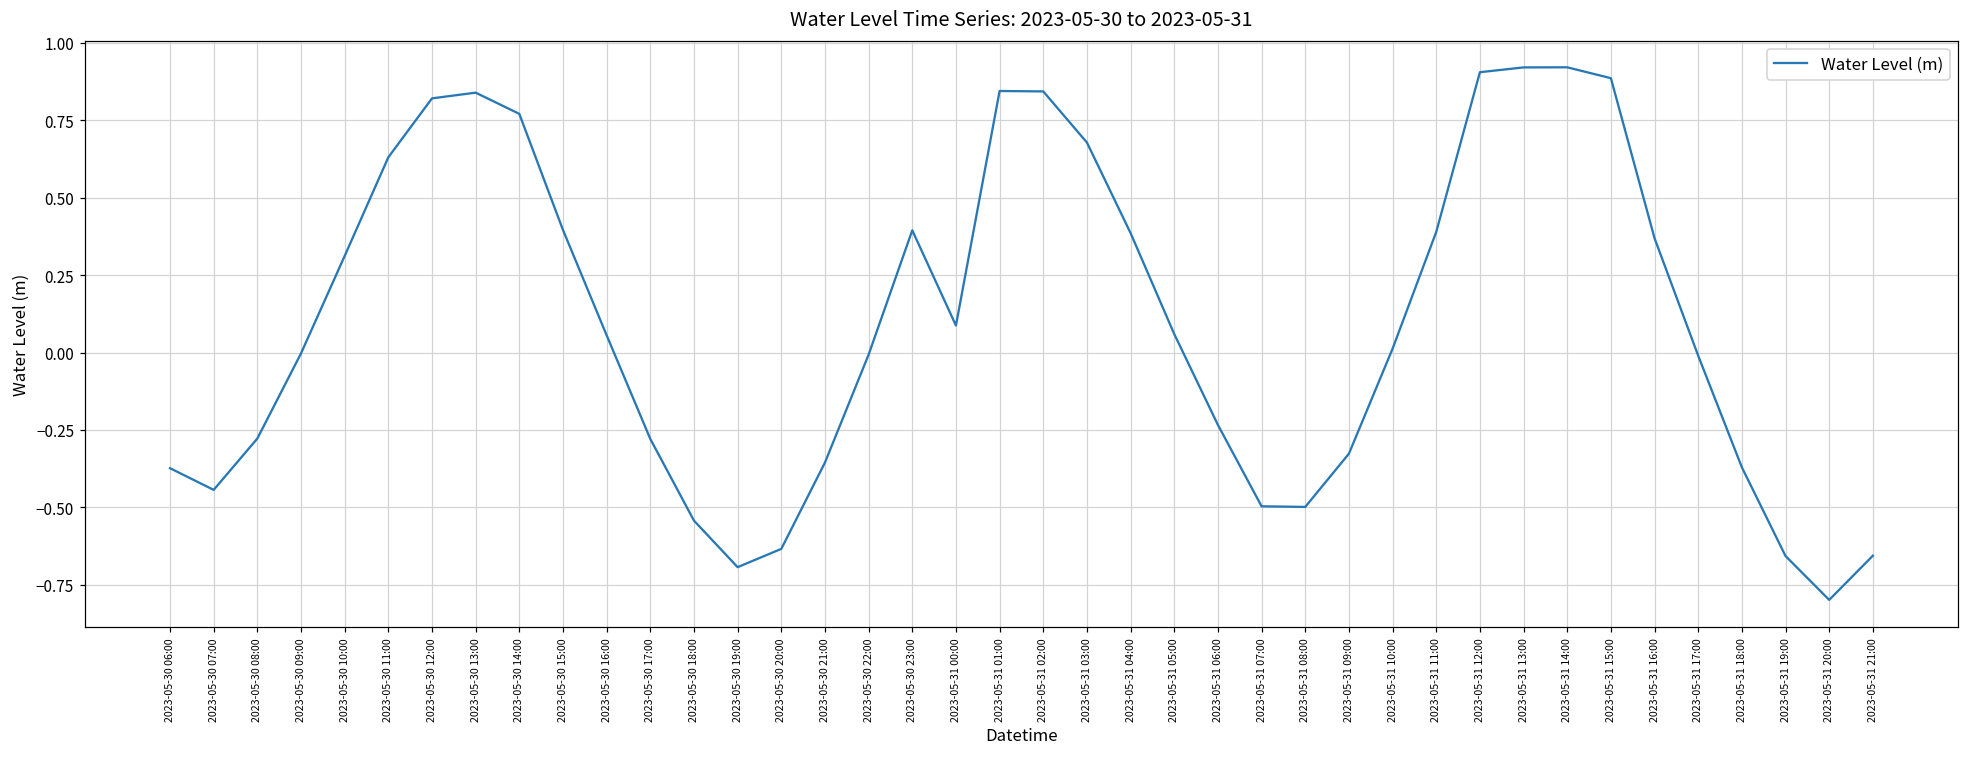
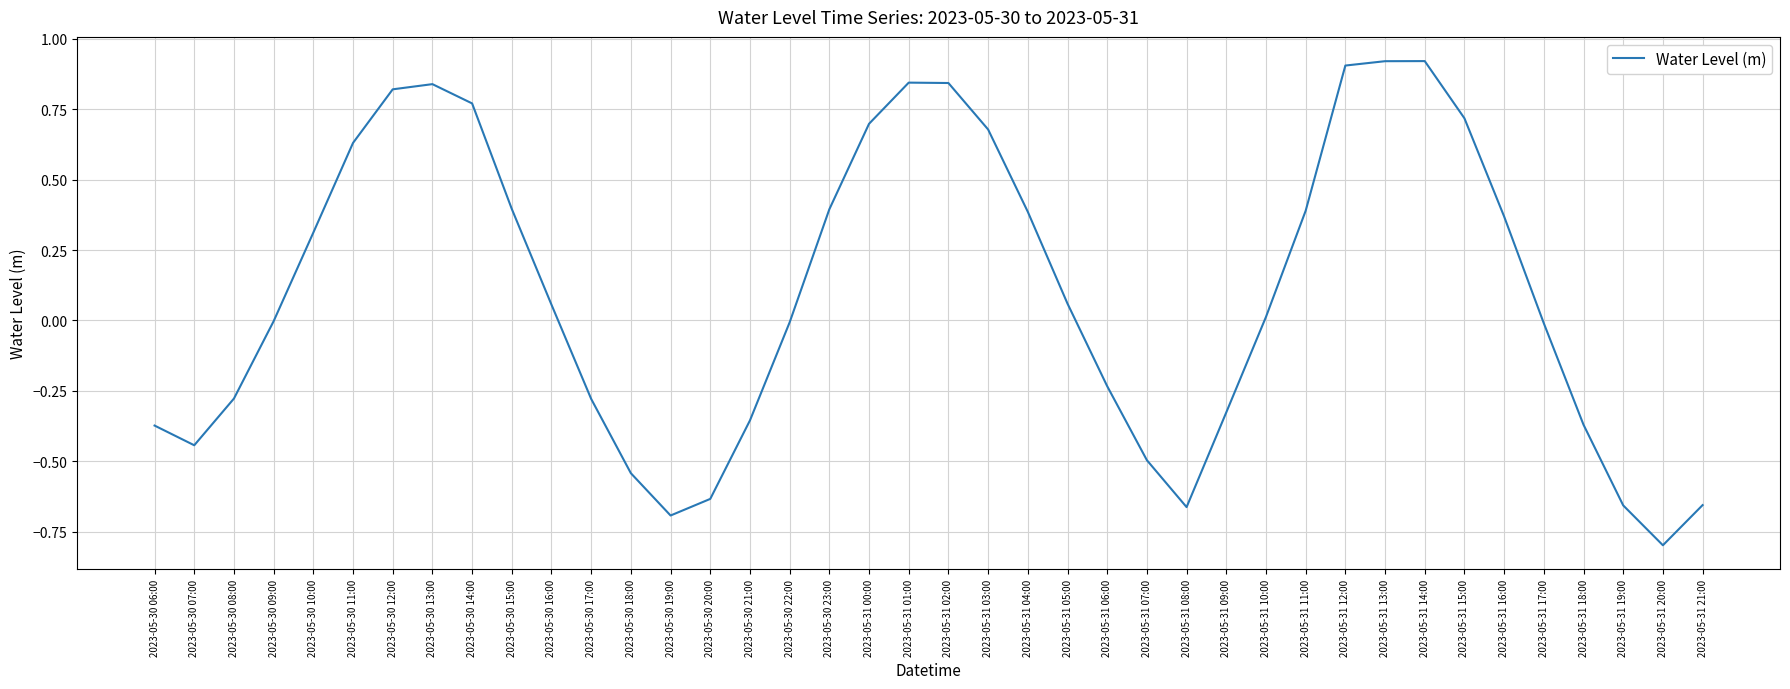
2023-05-31 00:00: 0.09 -> 0.70
2023-05-31 08:00: -0.50 -> -0.66
2023-05-31 15:00: 0.89 -> 0.72
